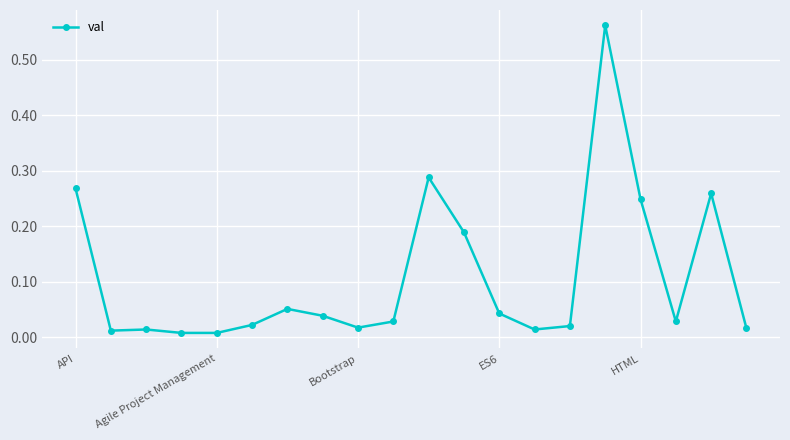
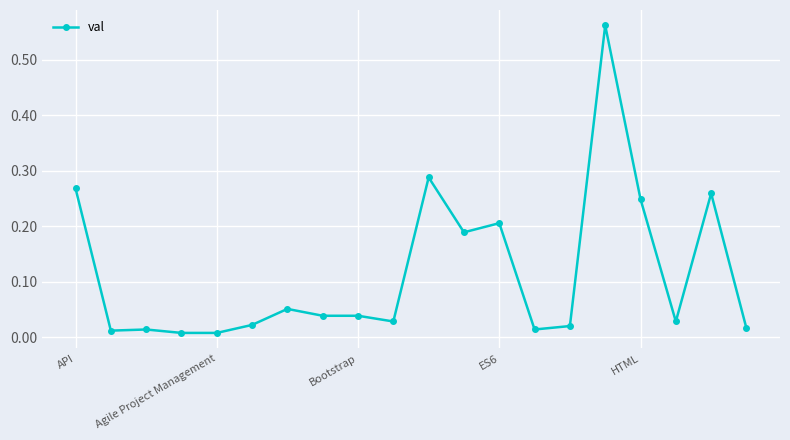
Bootstrap: 0.02 -> 0.04
ES6: 0.04 -> 0.21
